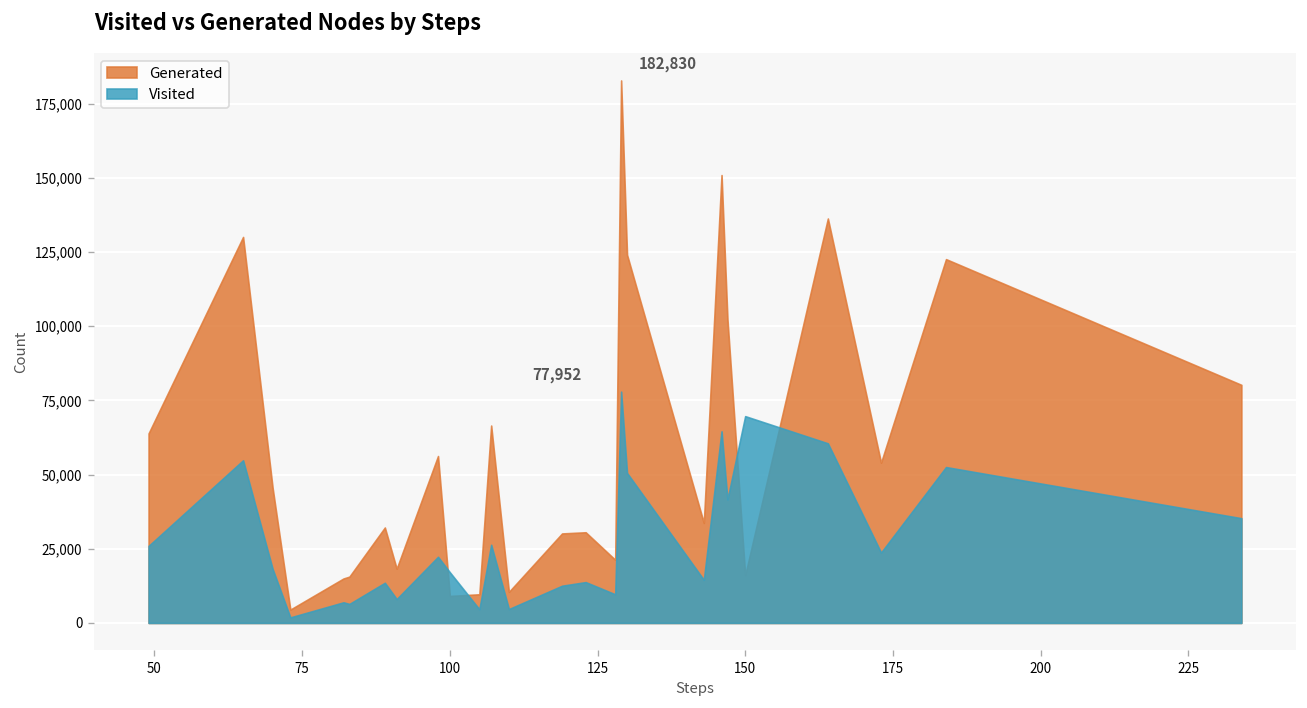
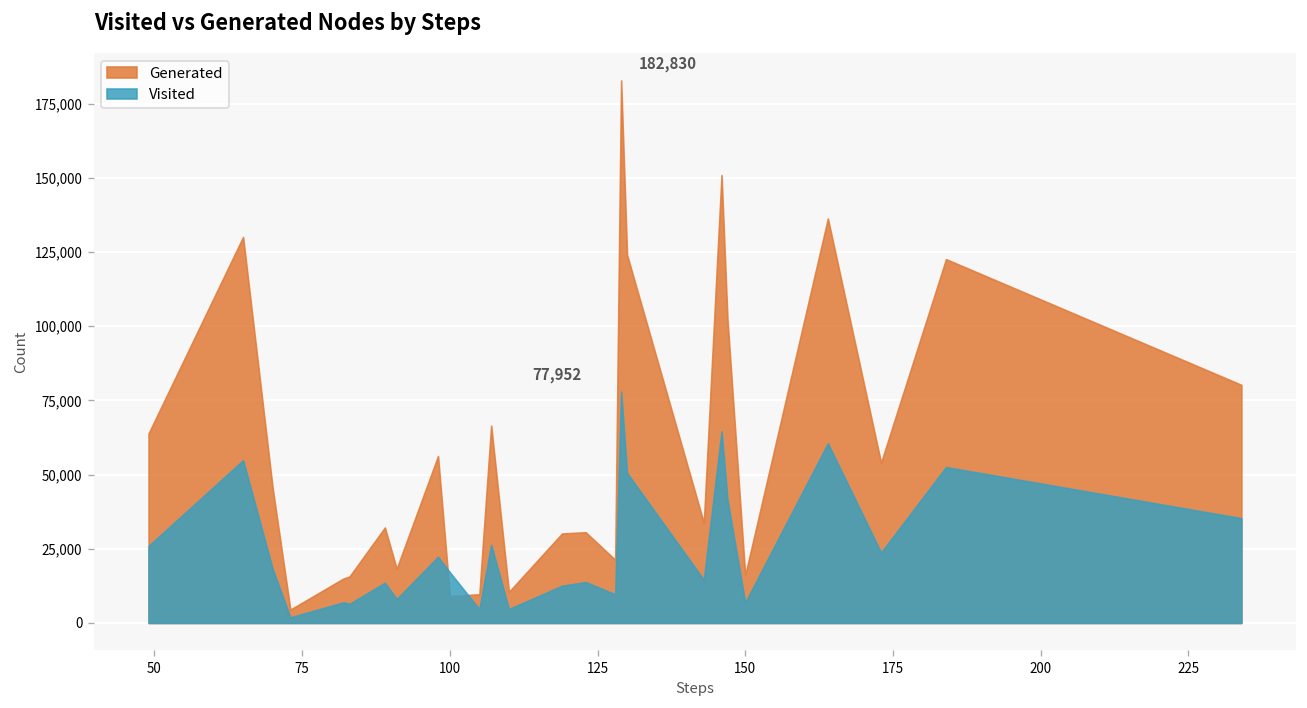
Visited, 150: 70,000 -> 7,000
